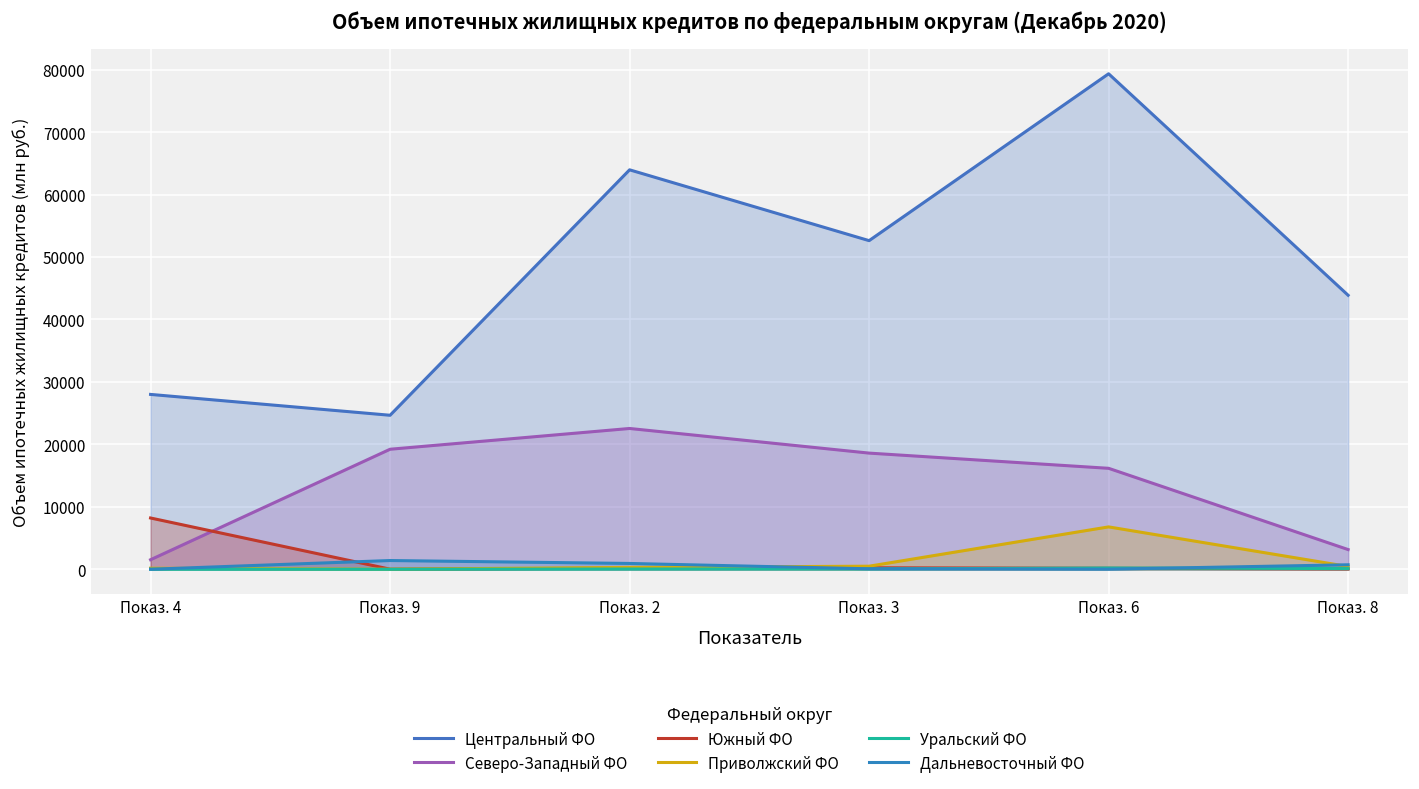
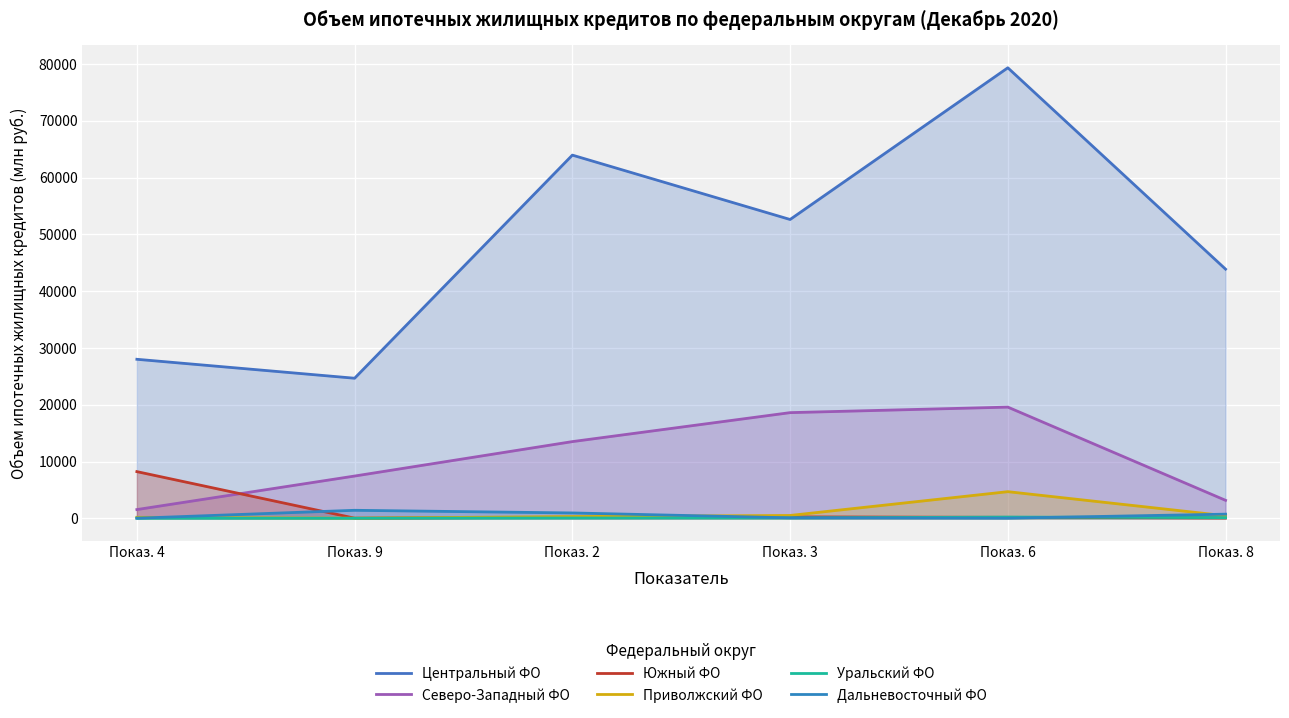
Северо-Западный ФО, Показ. 9: 19000 -> 7000
Северо-Западный ФО, Показ. 2: 23000 -> 14000
Северо-Западный ФО, Показ. 6: 16000 -> 20000
Приволжский ФО, Показ. 6: 7000 -> 5000
